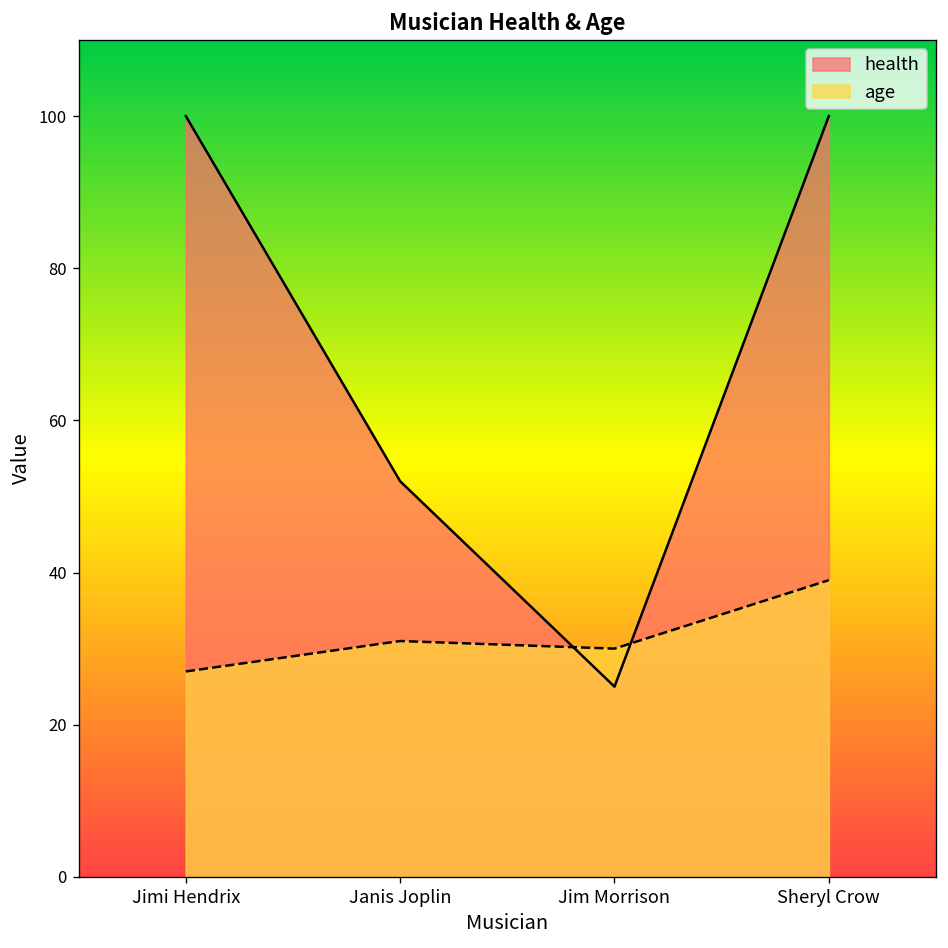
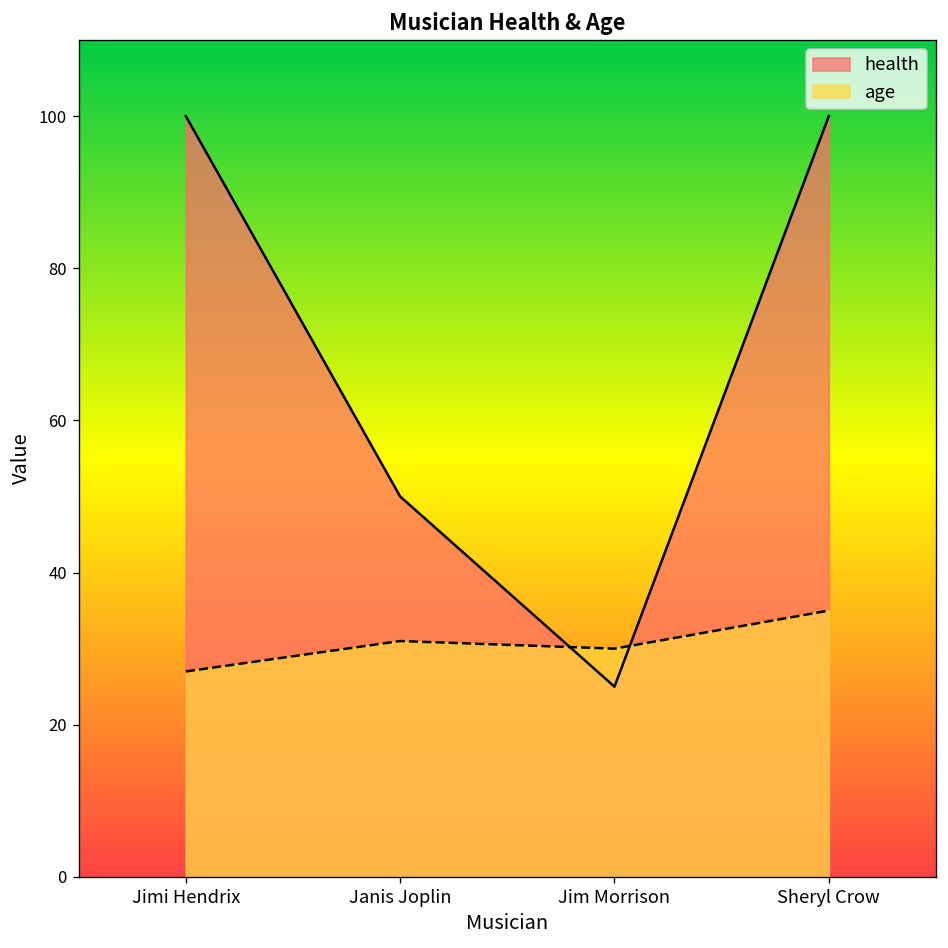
health, Janis Joplin: 52 -> 50
age, Sheryl Crow: 39 -> 35
